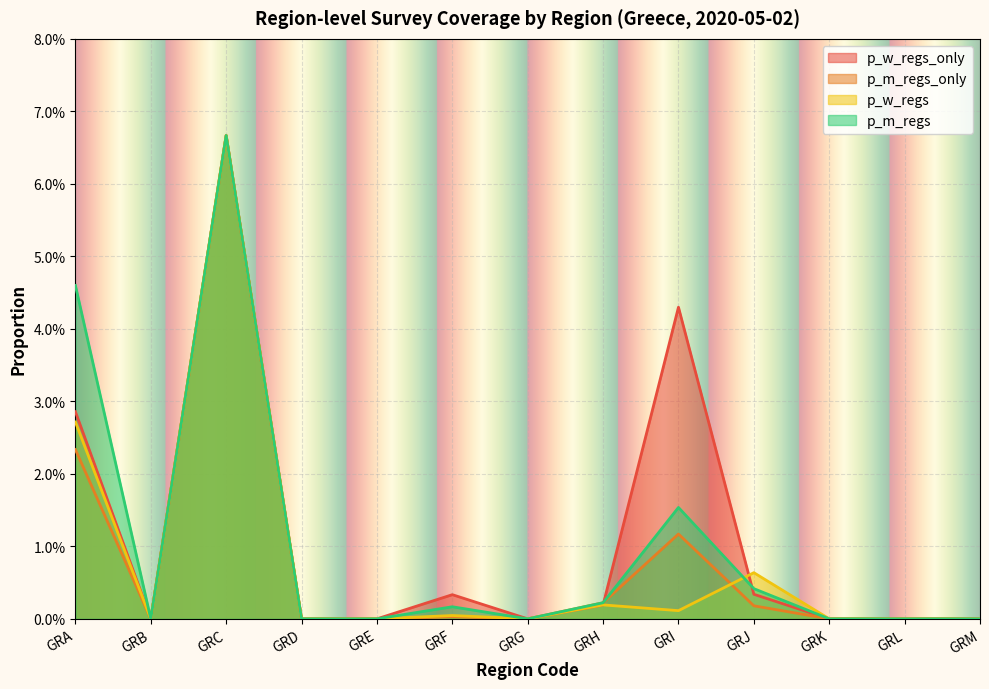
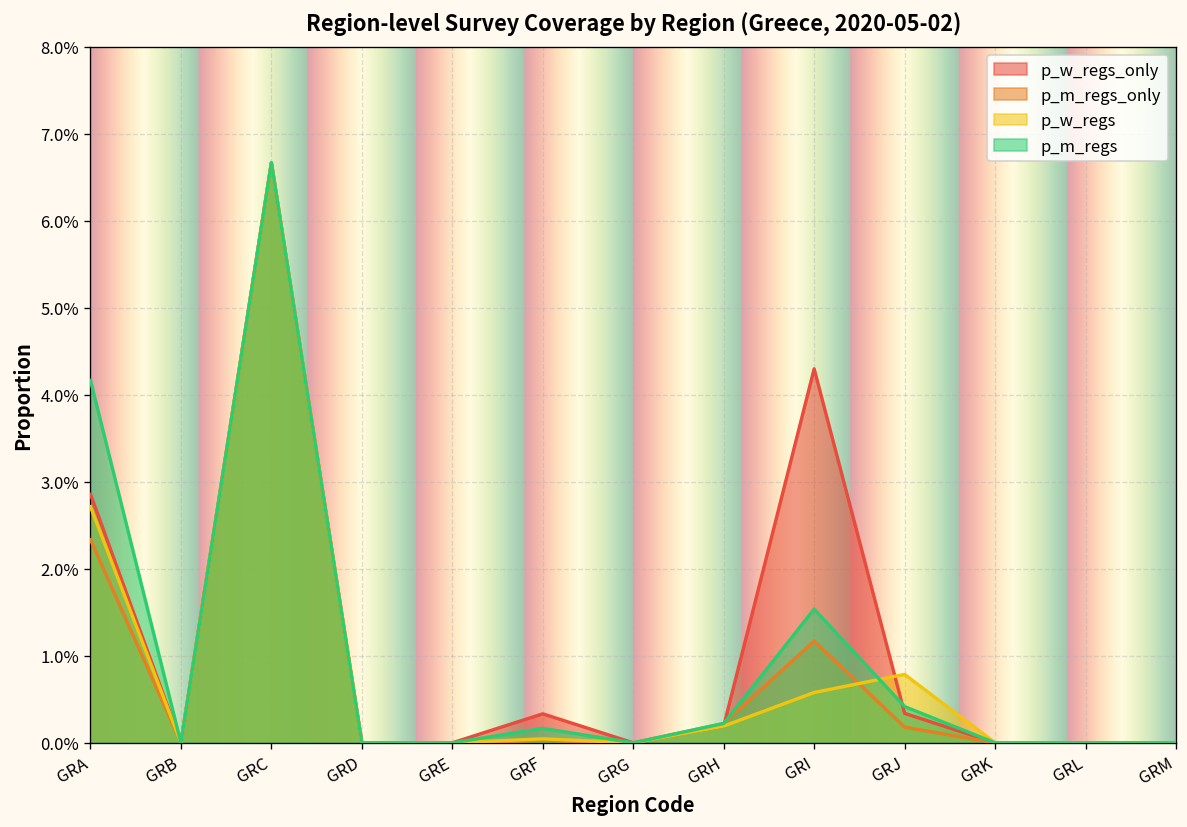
p_m_regs, GRA: 4.6% -> 4.2%
p_w_regs, GRI: 0.1% -> 0.6%
p_w_regs, GRJ: 0.6% -> 0.8%
